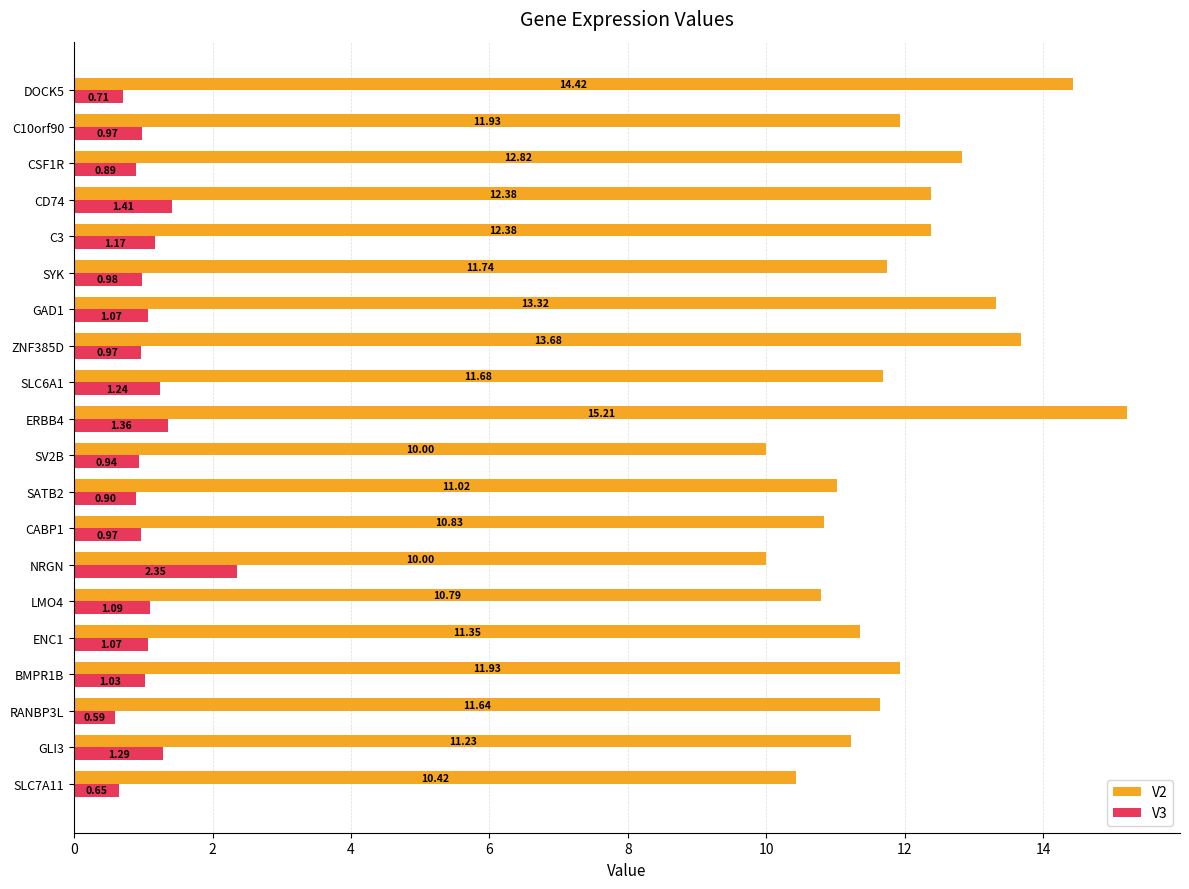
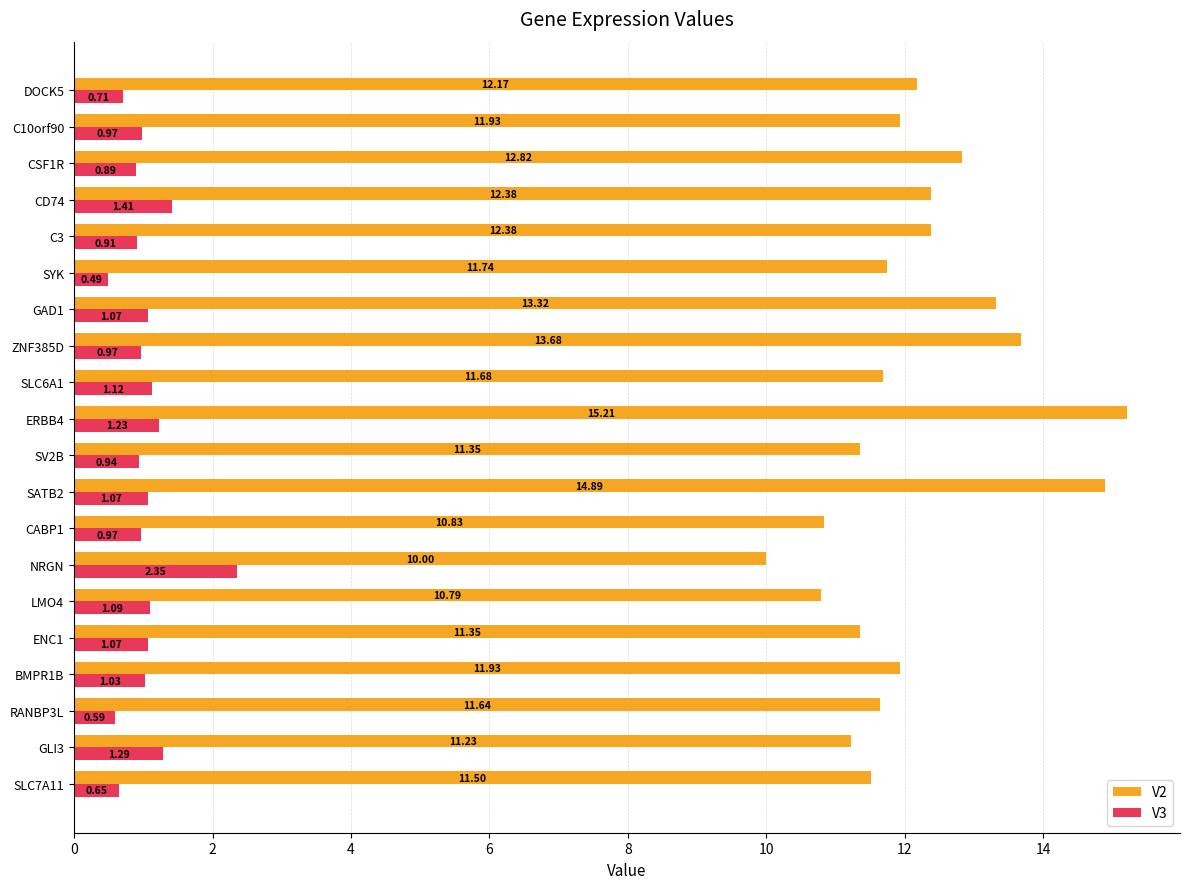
V2, DOCK5: 14.42 -> 12.17
V3, C3: 1.17 -> 0.91
V3, SYK: 0.98 -> 0.49
V3, SLC6A1: 1.24 -> 1.12
V3, ERBB4: 1.36 -> 1.23
V2, SV2B: 10.00 -> 11.35
V2, SATB2: 11.02 -> 14.89
V3, SATB2: 0.90 -> 1.07
V2, SLC7A11: 10.42 -> 11.50
